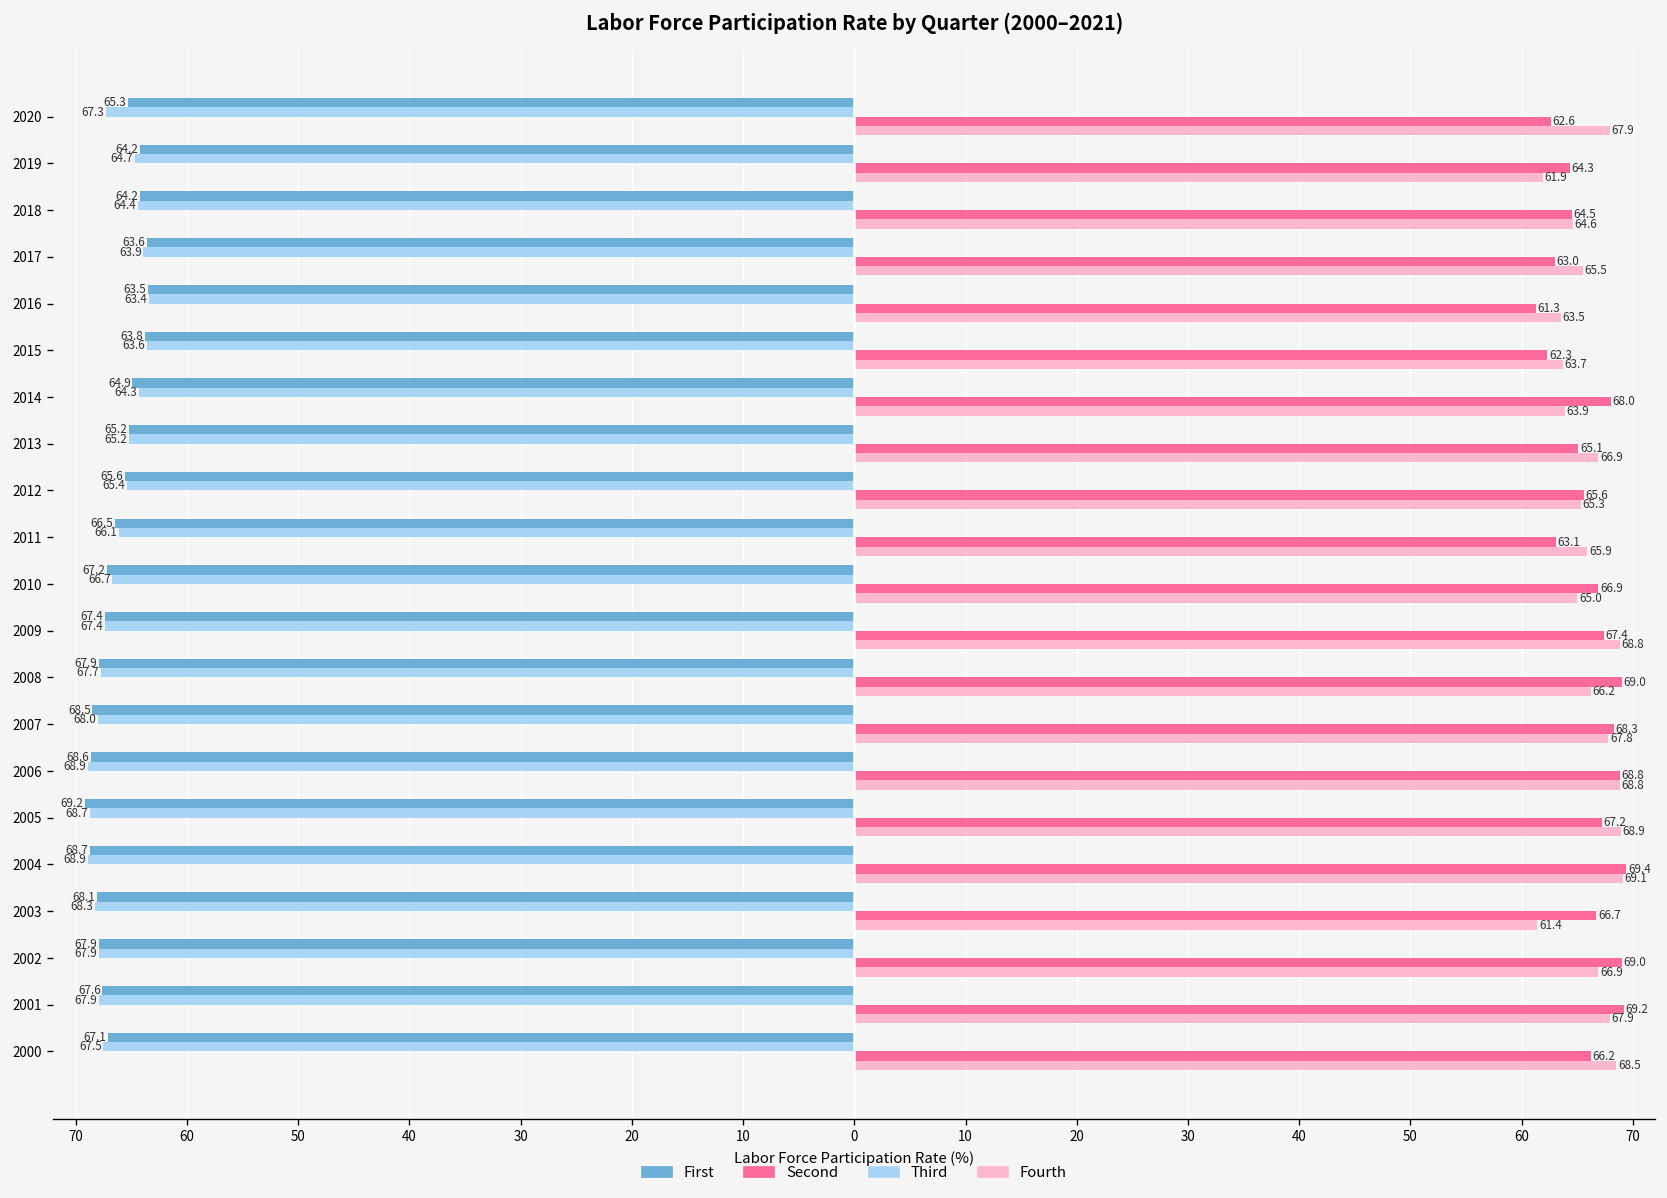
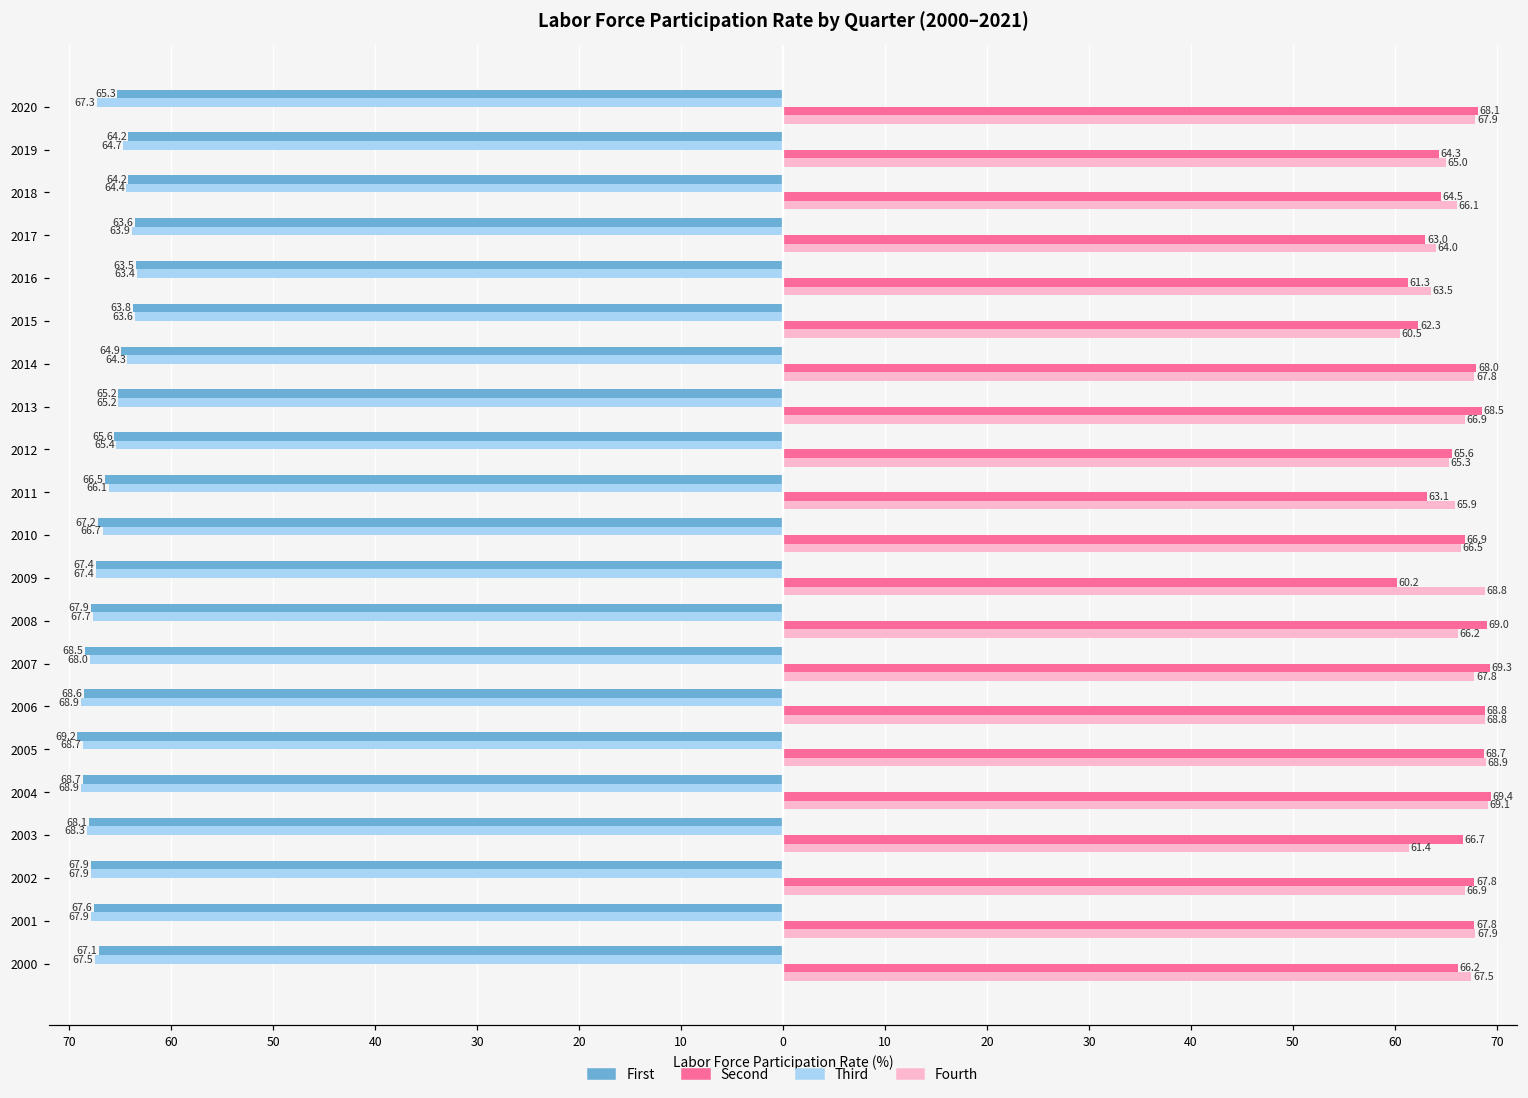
Second, 2020: 62.6 -> 68.1
Fourth, 2019: 61.9 -> 65.0
Fourth, 2018: 64.6 -> 66.1
Fourth, 2017: 65.5 -> 64.0
Fourth, 2015: 63.7 -> 60.5
Fourth, 2014: 63.9 -> 67.8
Second, 2013: 65.1 -> 68.5
Fourth, 2010: 65.0 -> 66.5
Second, 2009: 67.4 -> 60.2
Second, 2007: 68.3 -> 69.3
Second, 2005: 67.2 -> 68.7
Second, 2002: 69.0 -> 67.8
Second, 2001: 69.2 -> 67.8
Fourth, 2000: 68.5 -> 67.5
